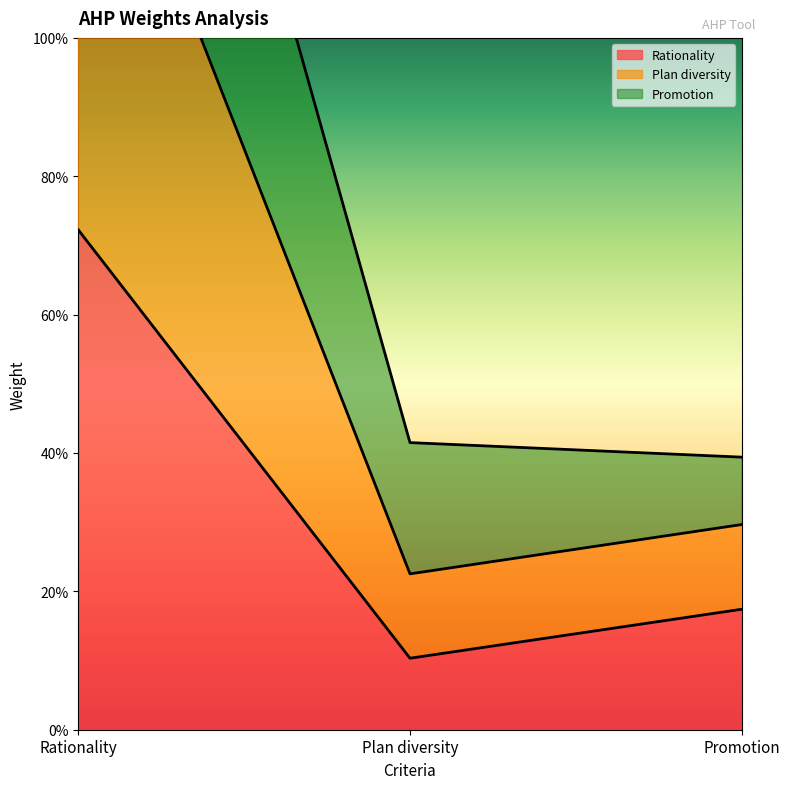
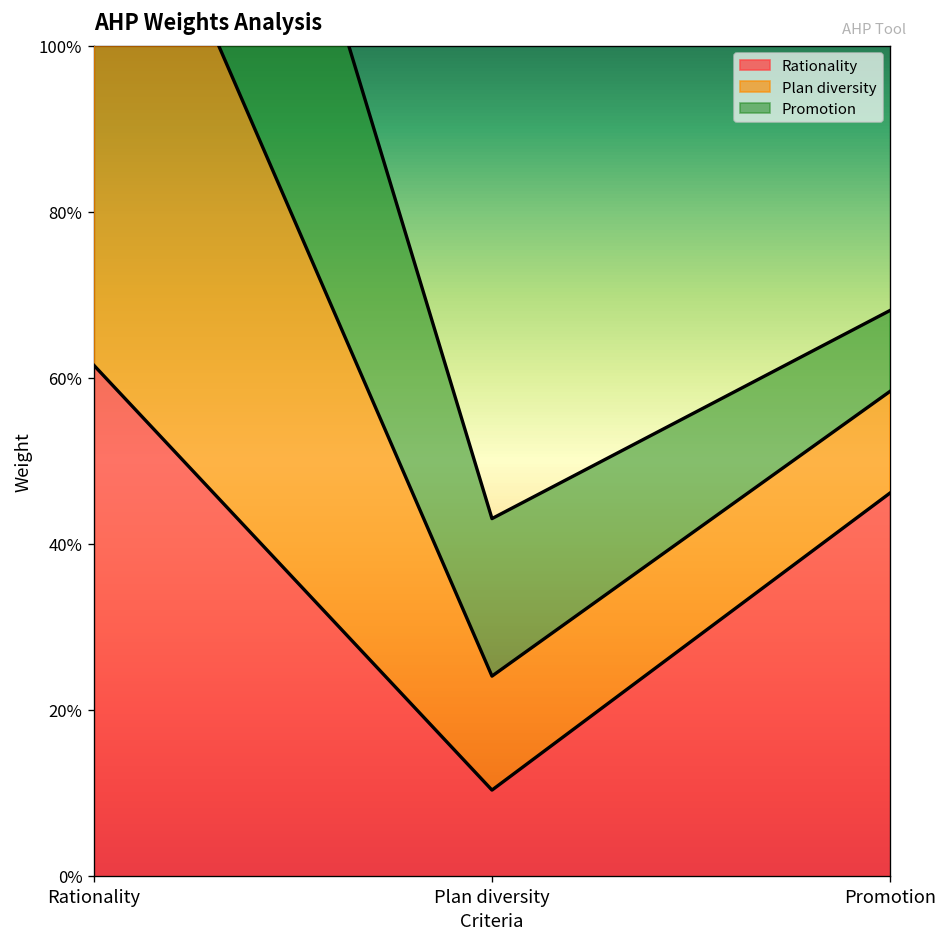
Rationality, Rationality: 72% -> 61%
Plan diversity, Plan diversity: 12% -> 14%
Rationality, Promotion: 17% -> 46%
